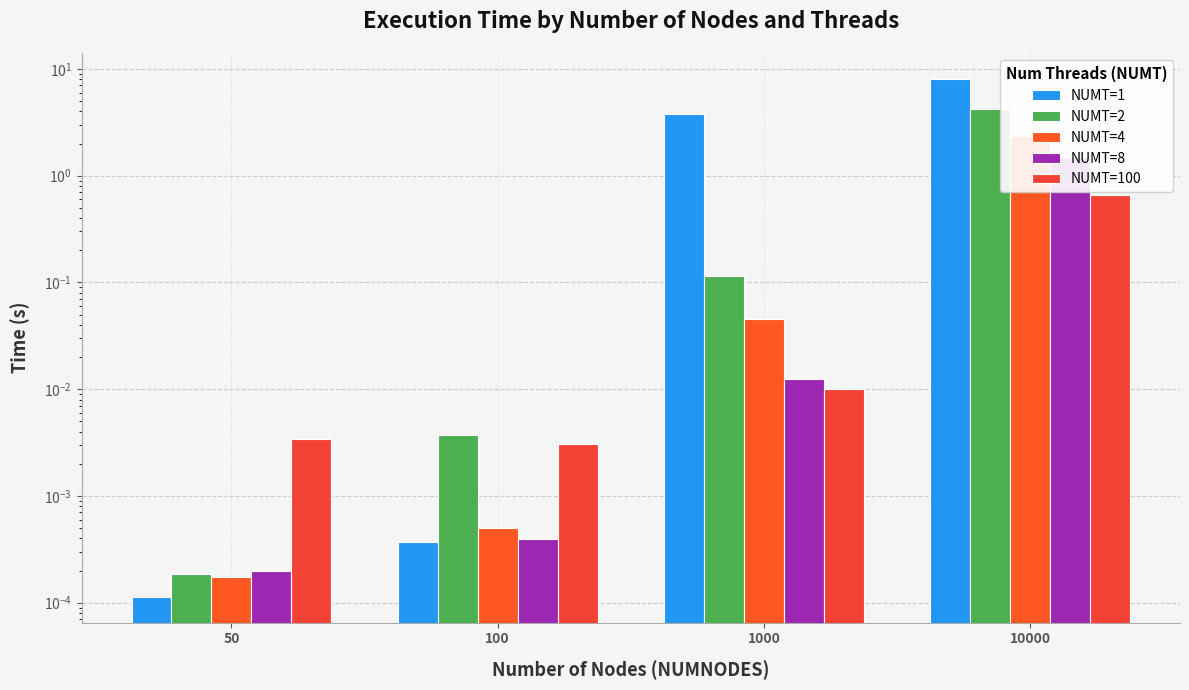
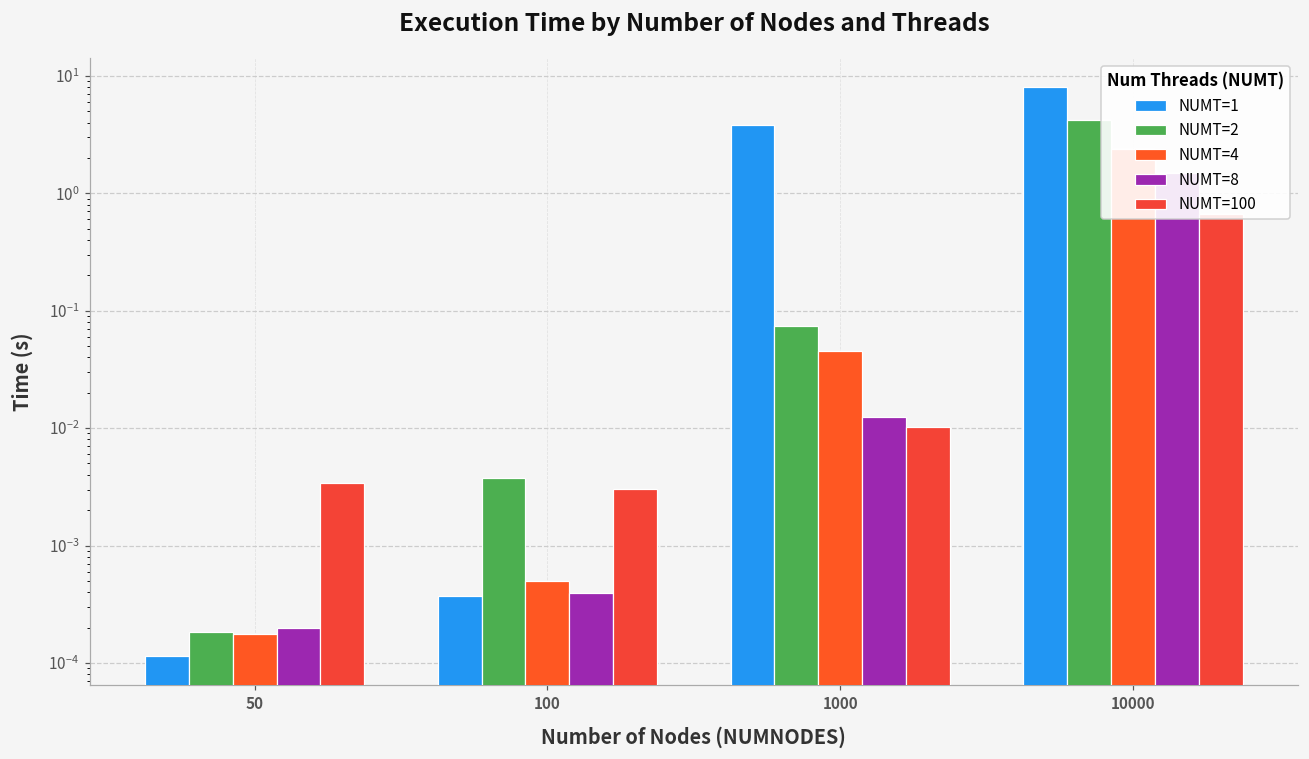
NUMT=2, 1000: 0.11 -> 0.07
